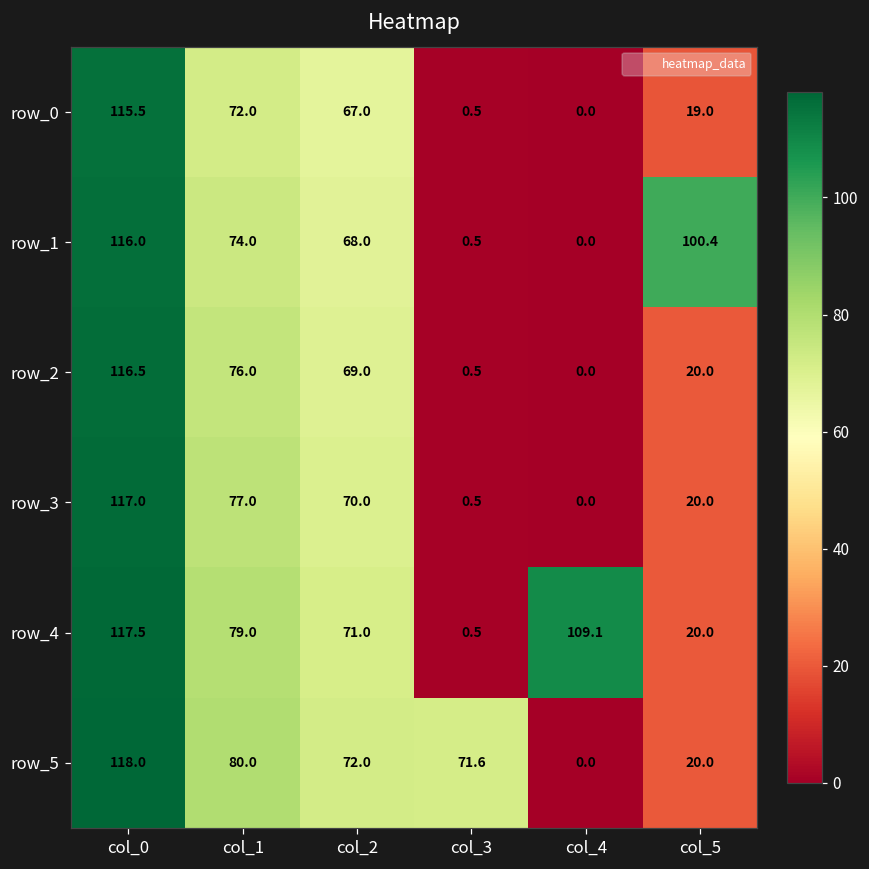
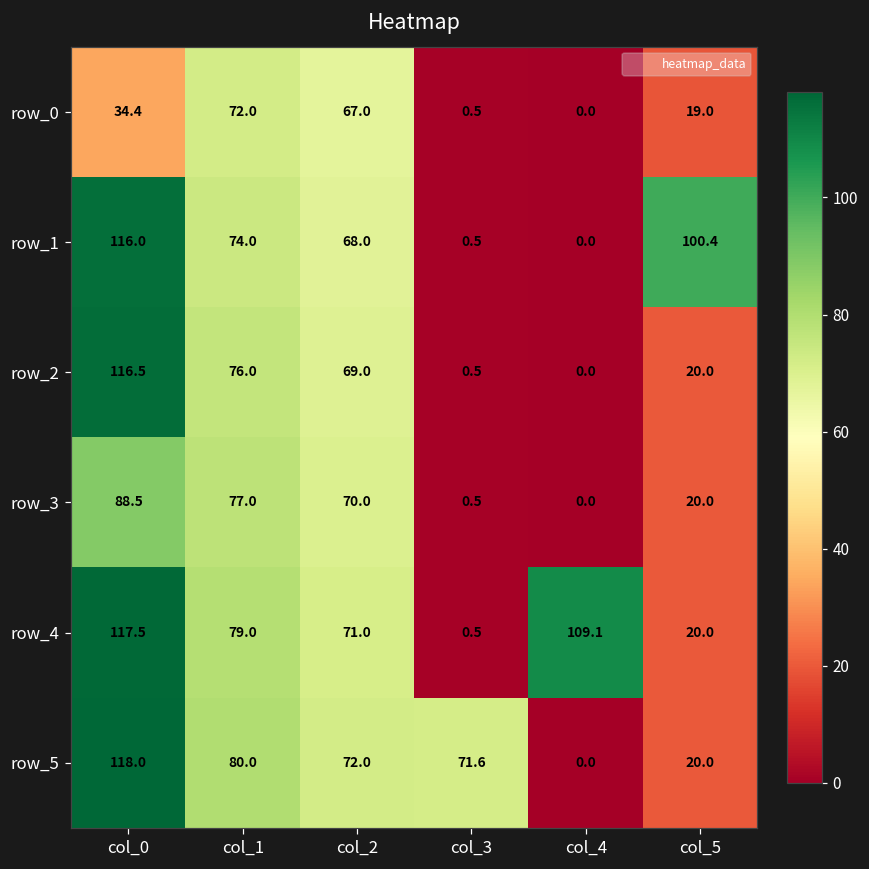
row_0, col_0: 115.5 -> 34.4
row_3, col_0: 117.0 -> 88.5
